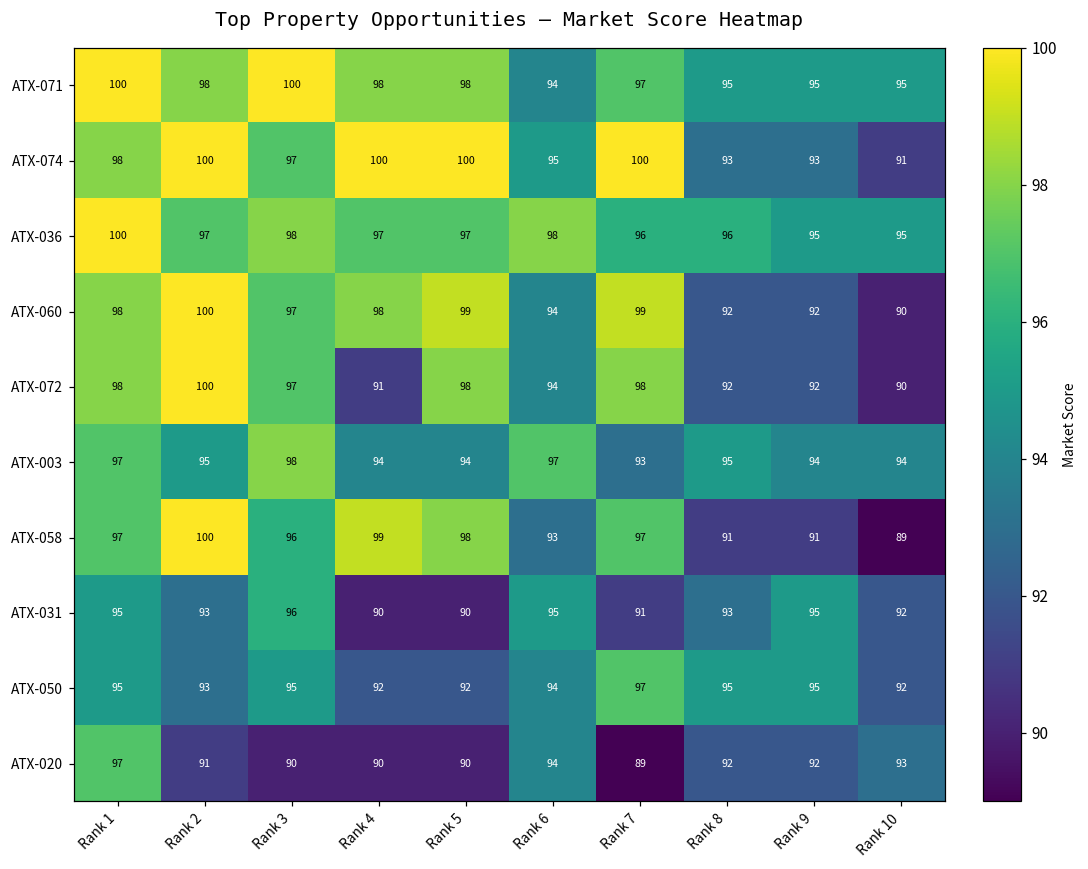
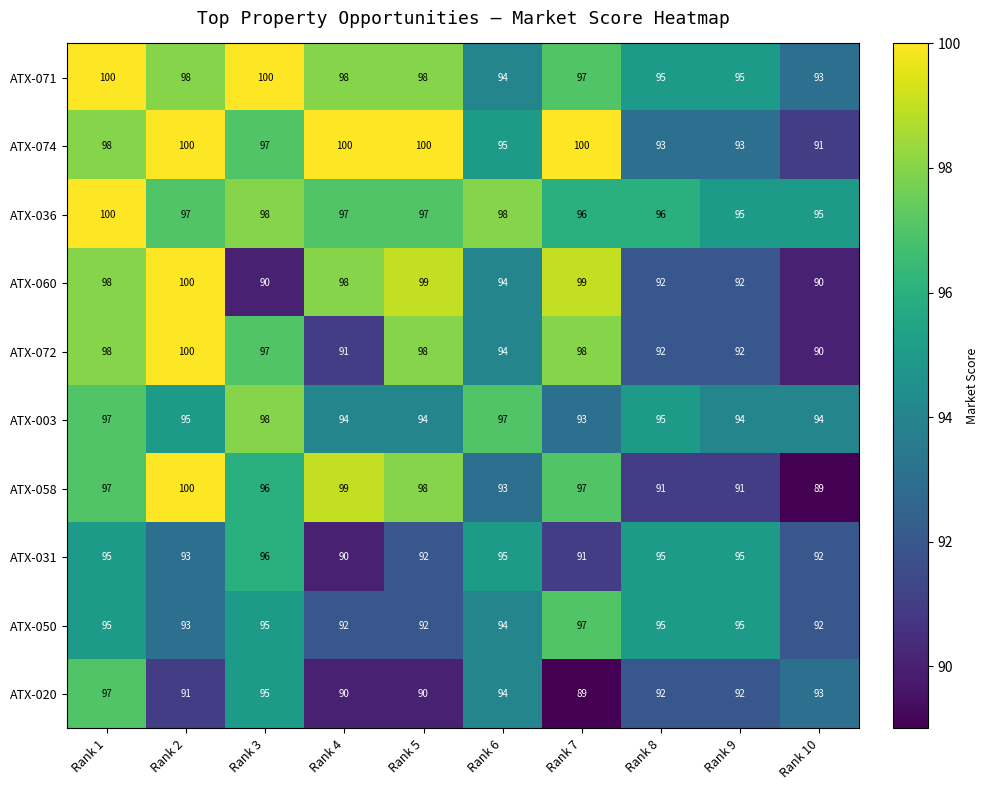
ATX-071, Rank 10: 95 -> 93
ATX-060, Rank 3: 97 -> 90
ATX-031, Rank 5: 90 -> 92
ATX-031, Rank 8: 93 -> 95
ATX-020, Rank 3: 90 -> 95
